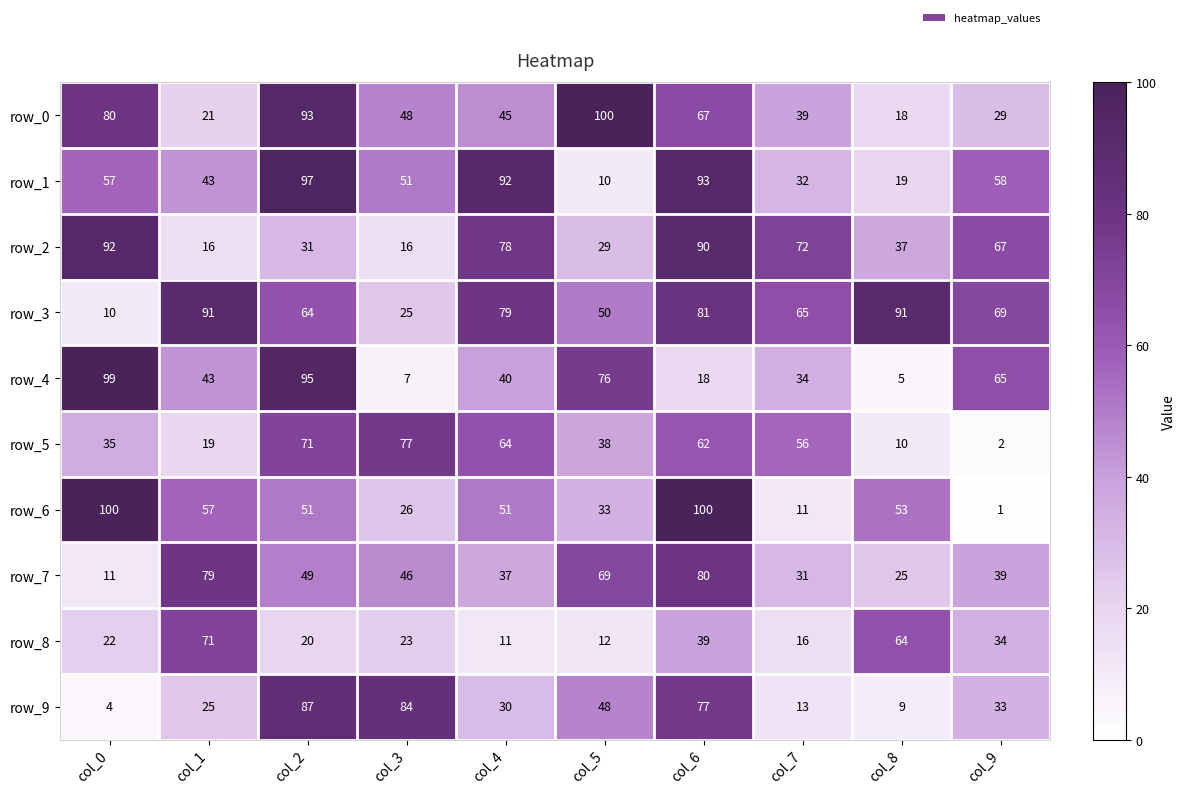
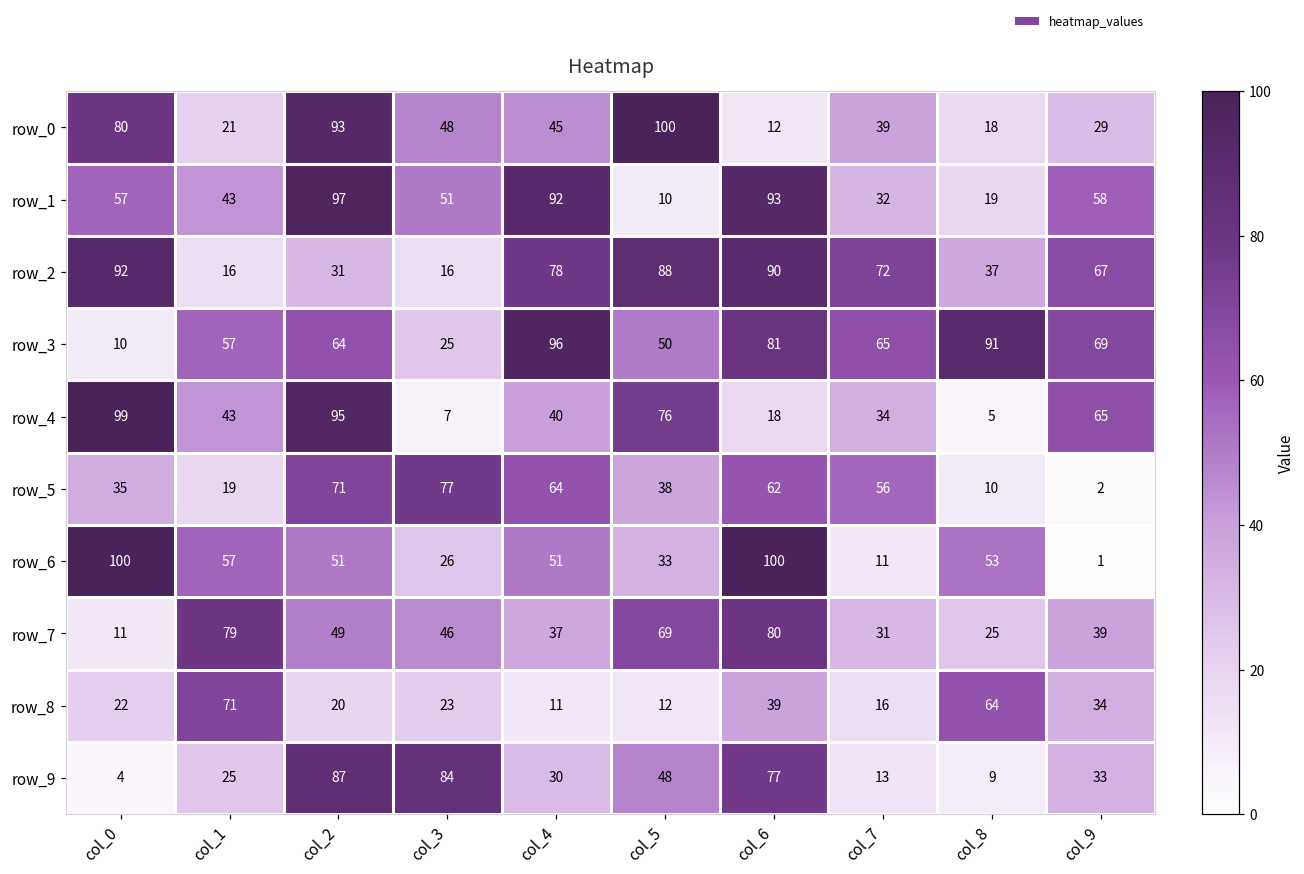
row_0, col_6: 67 -> 12
row_2, col_5: 29 -> 88
row_3, col_1: 91 -> 57
row_3, col_4: 79 -> 96
